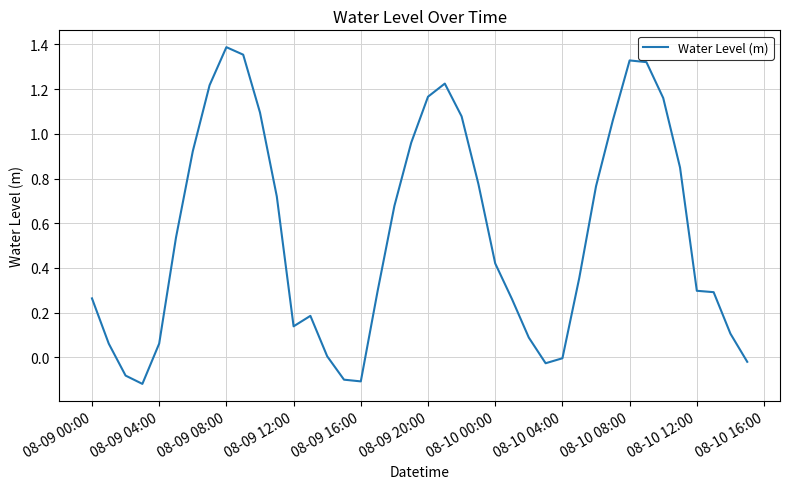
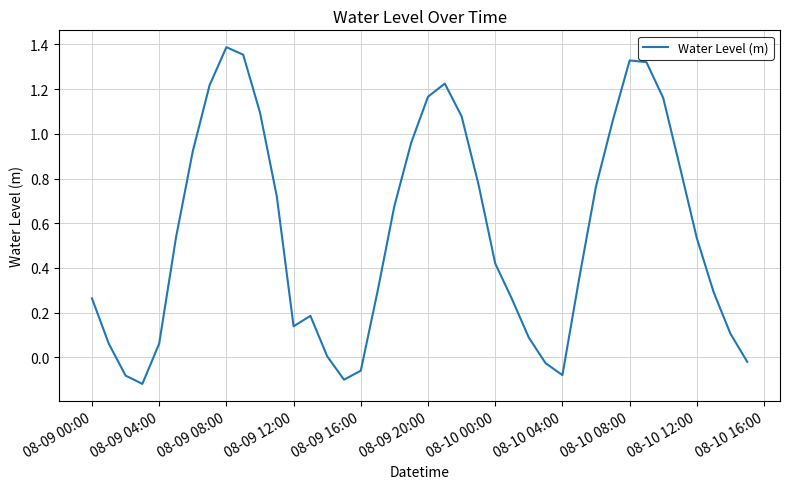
08-09 16:00: -0.11 -> -0.06
08-10 04:00: 0.00 -> -0.08
08-10 12:00: 0.30 -> 0.53
